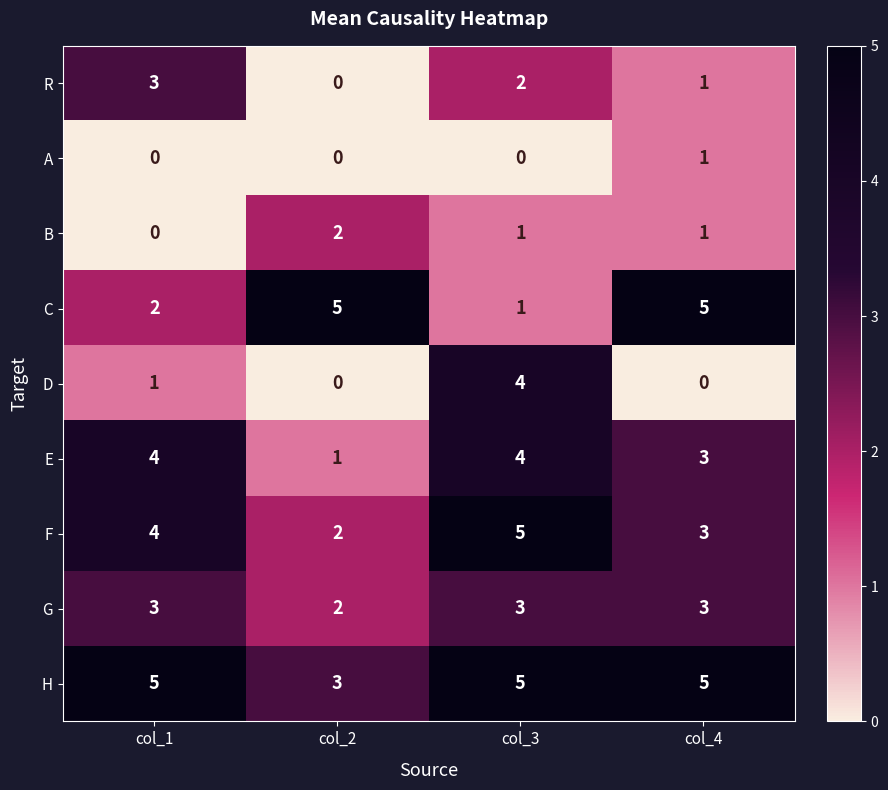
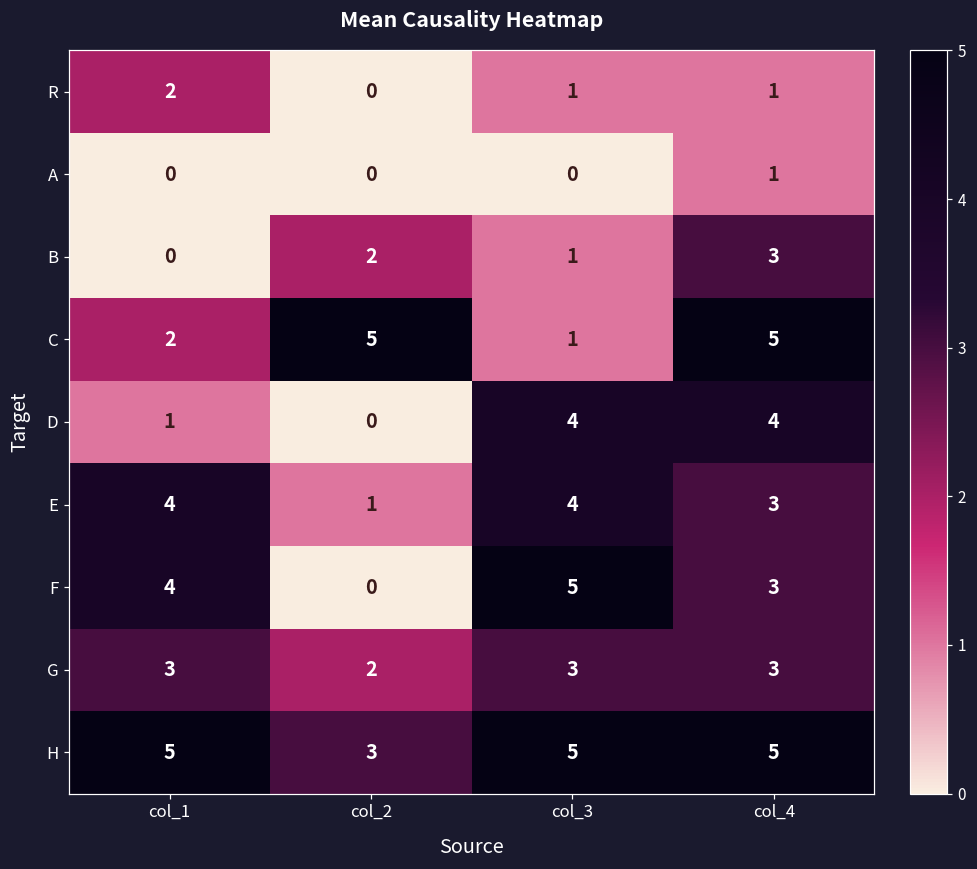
R, col_1: 3 -> 2
R, col_3: 2 -> 1
B, col_4: 1 -> 3
D, col_4: 0 -> 4
F, col_2: 2 -> 0
